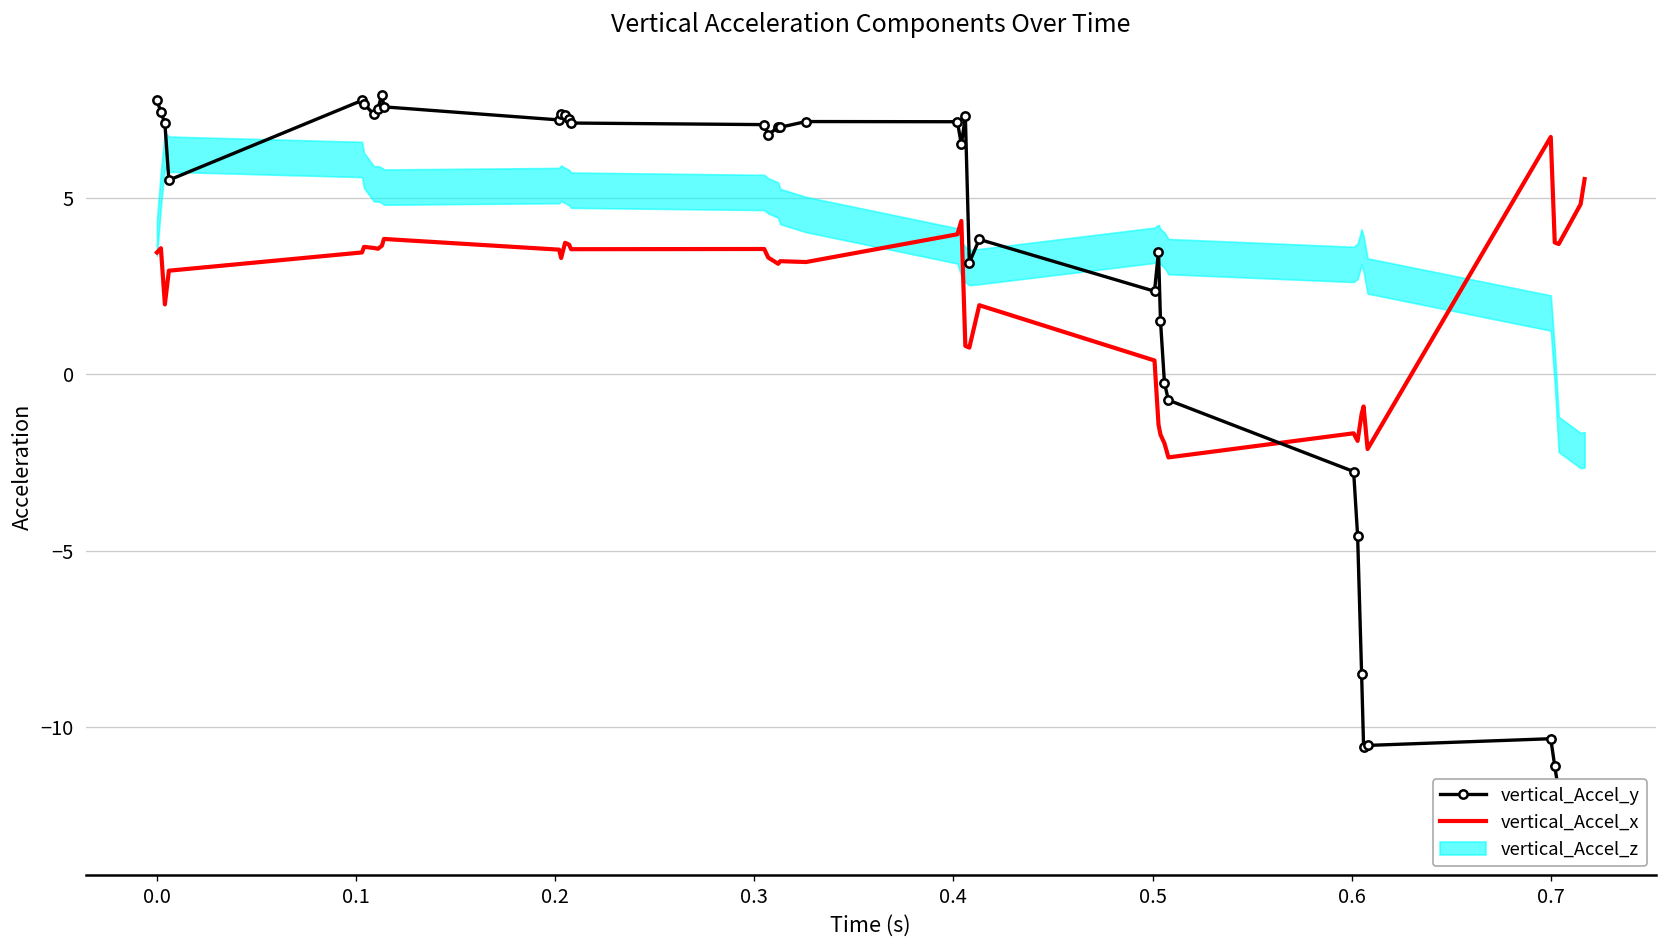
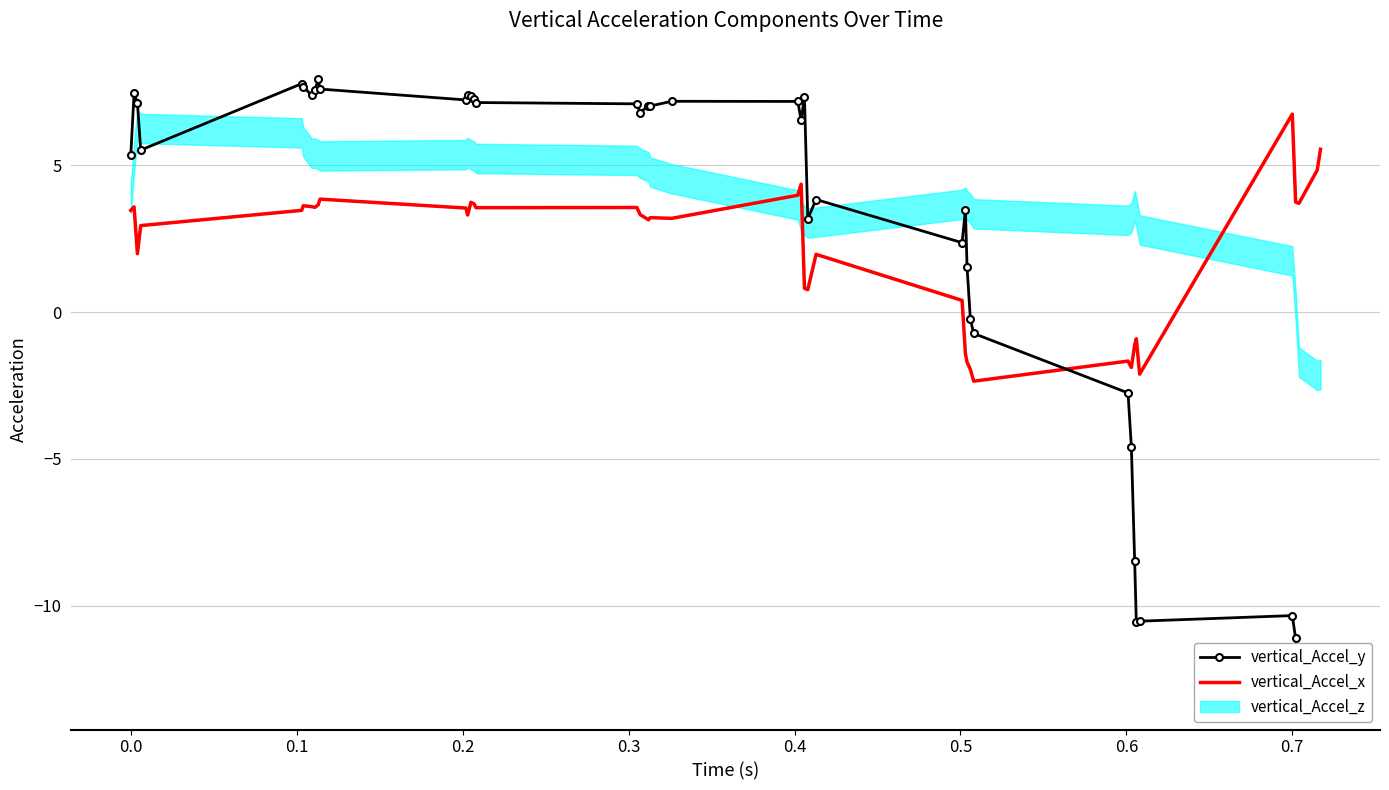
vertical_Accel_y, 0.0: 7.8 -> 5.3
